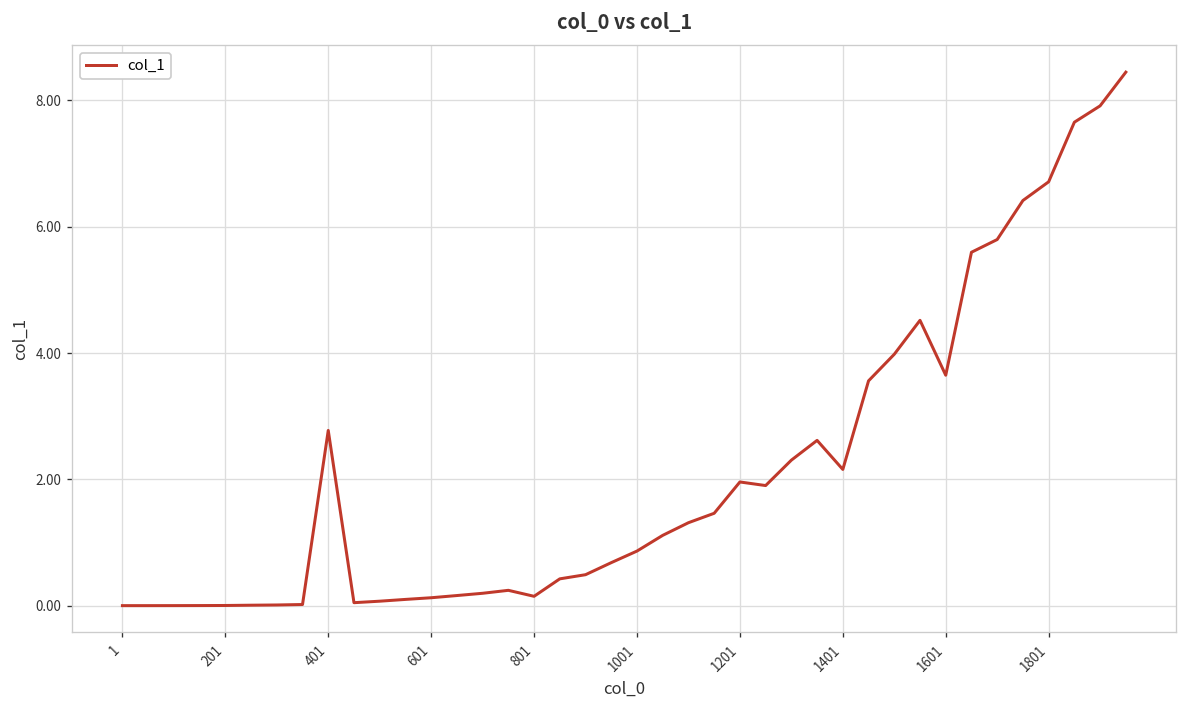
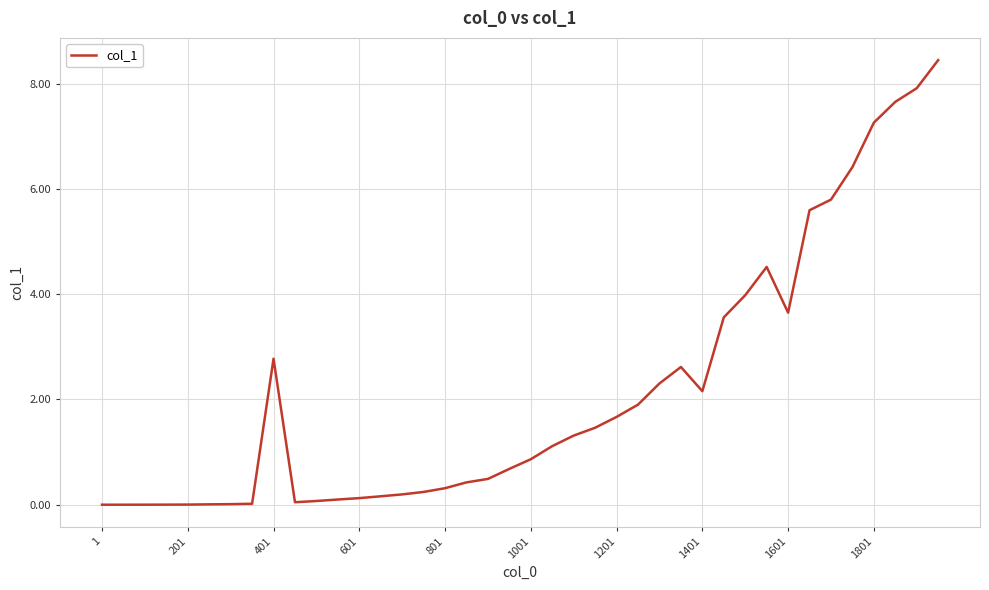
801: 0.1 -> 0.3
1201: 2.0 -> 1.7
1801: 6.7 -> 7.3
